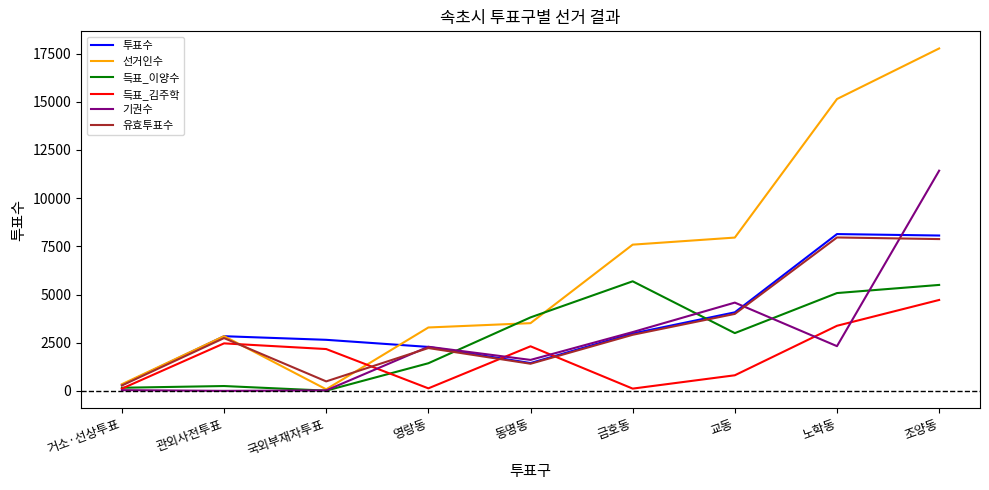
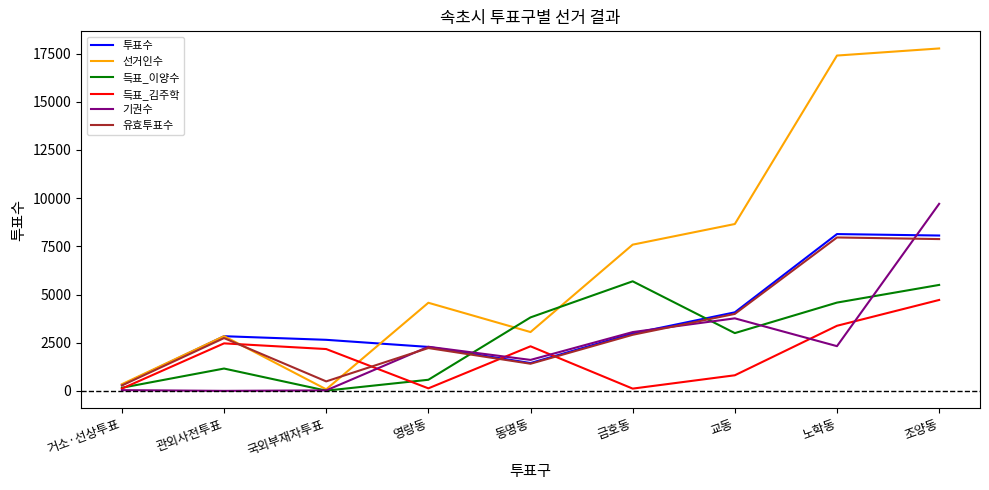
득표_이양수, 관외사전투표: 300 -> 1200
선거인수, 영랑동: 3300 -> 4600
득표_이양수, 영랑동: 1400 -> 600
선거인수, 동명동: 3500 -> 3100
선거인수, 교동: 8000 -> 8700
기권수, 교동: 4600 -> 3800
선거인수, 노학동: 15100 -> 17400
득표_이양수, 노학동: 5100 -> 4600
기권수, 조양동: 11400 -> 9700
